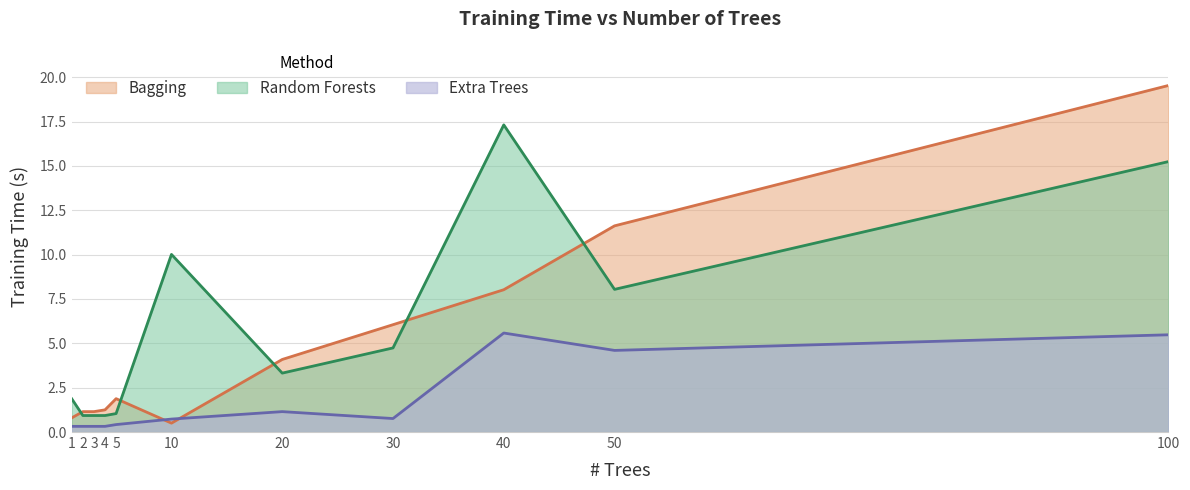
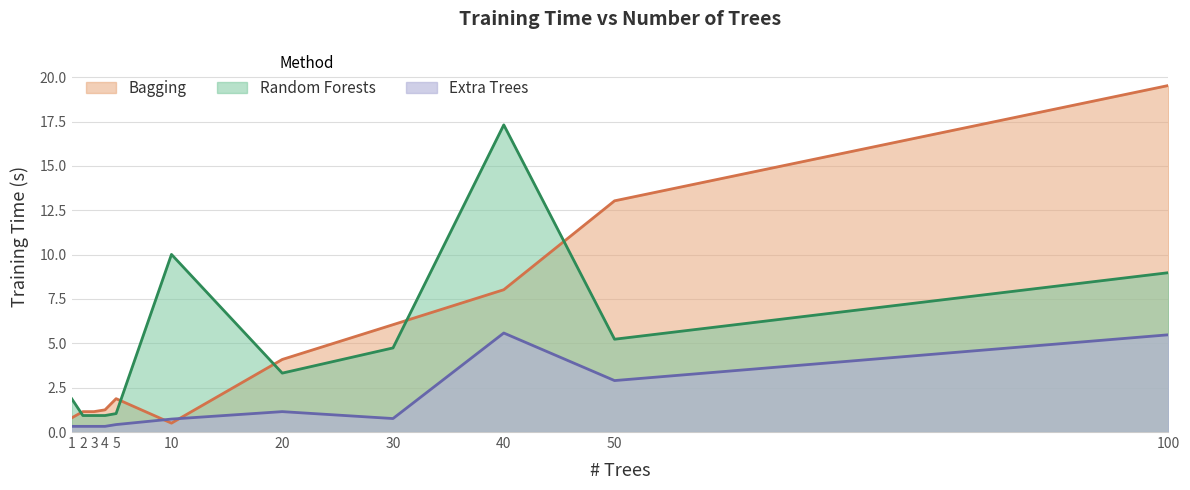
Bagging, 50: 11.6 -> 13.0
Random Forests, 50: 8.0 -> 5.2
Extra Trees, 50: 4.6 -> 2.9
Random Forests, 100: 15.2 -> 9.0
